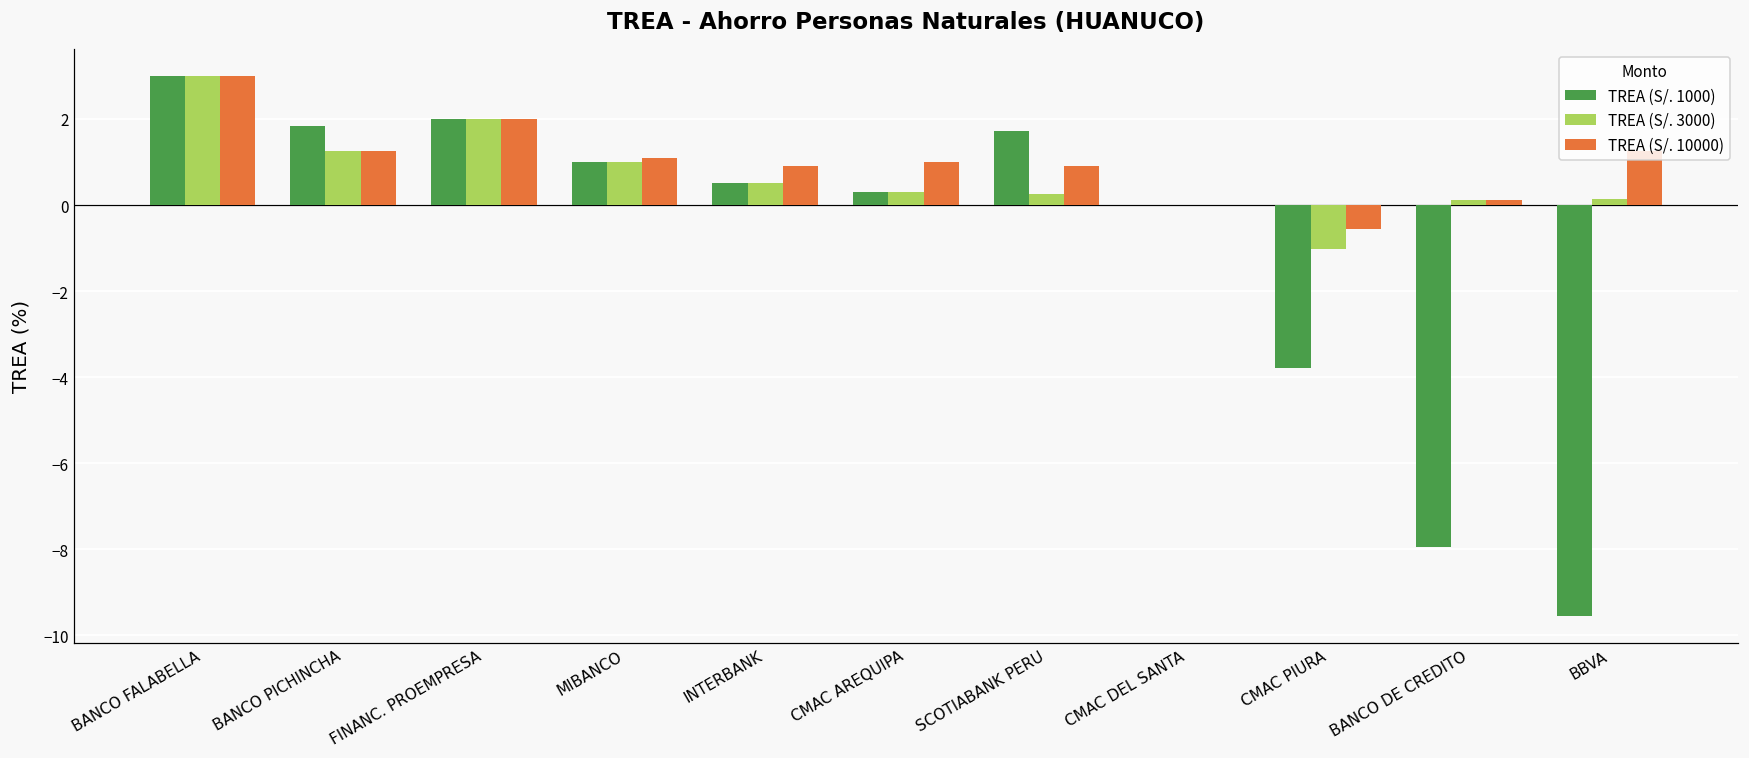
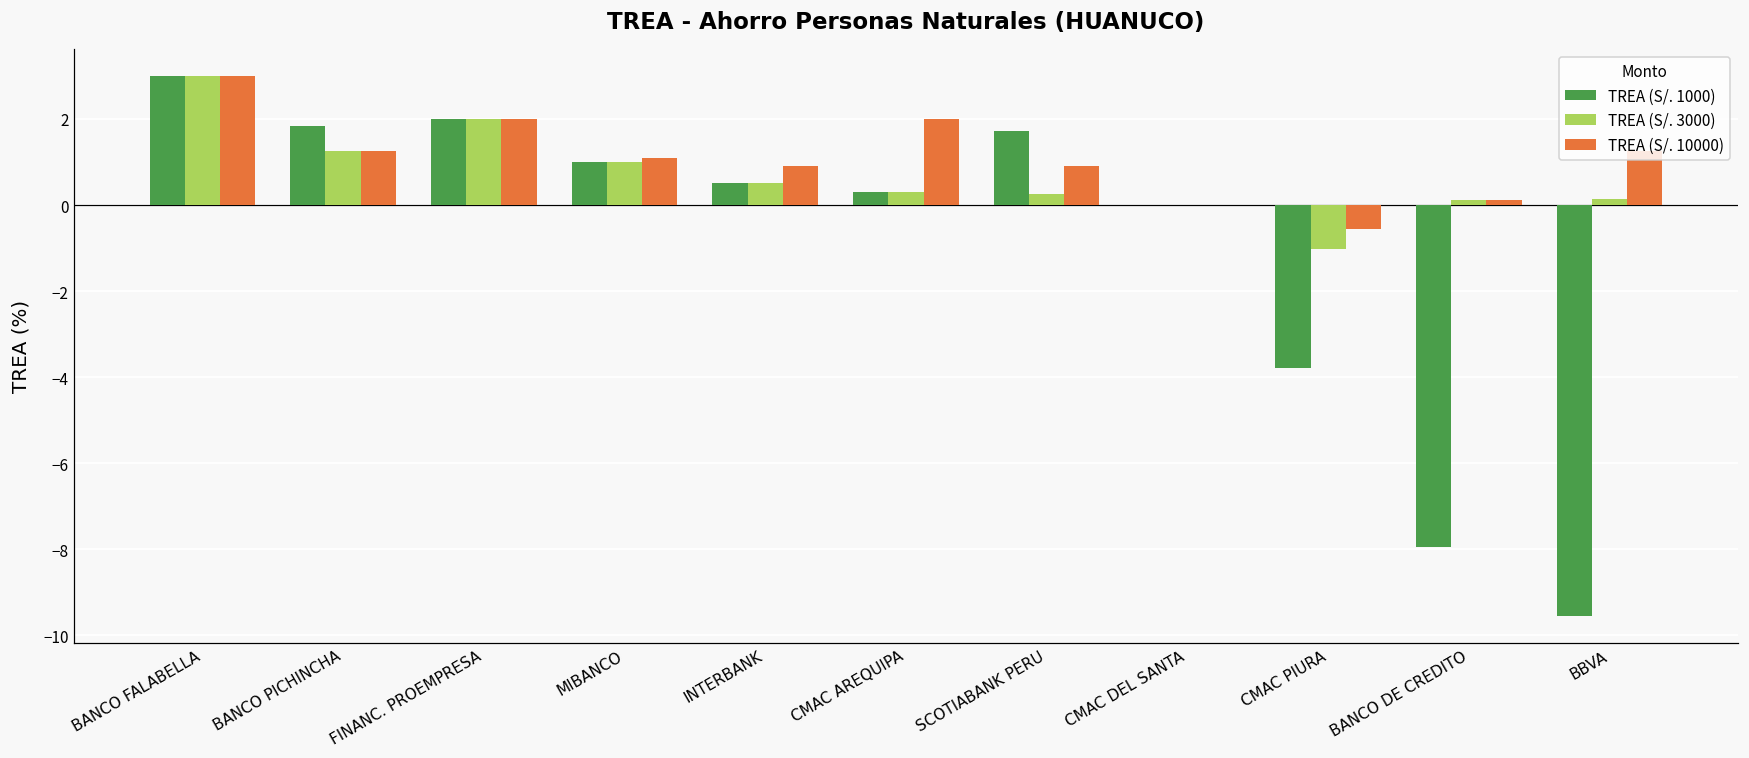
TREA (S/. 10000), CMAC AREQUIPA: 1 -> 2
